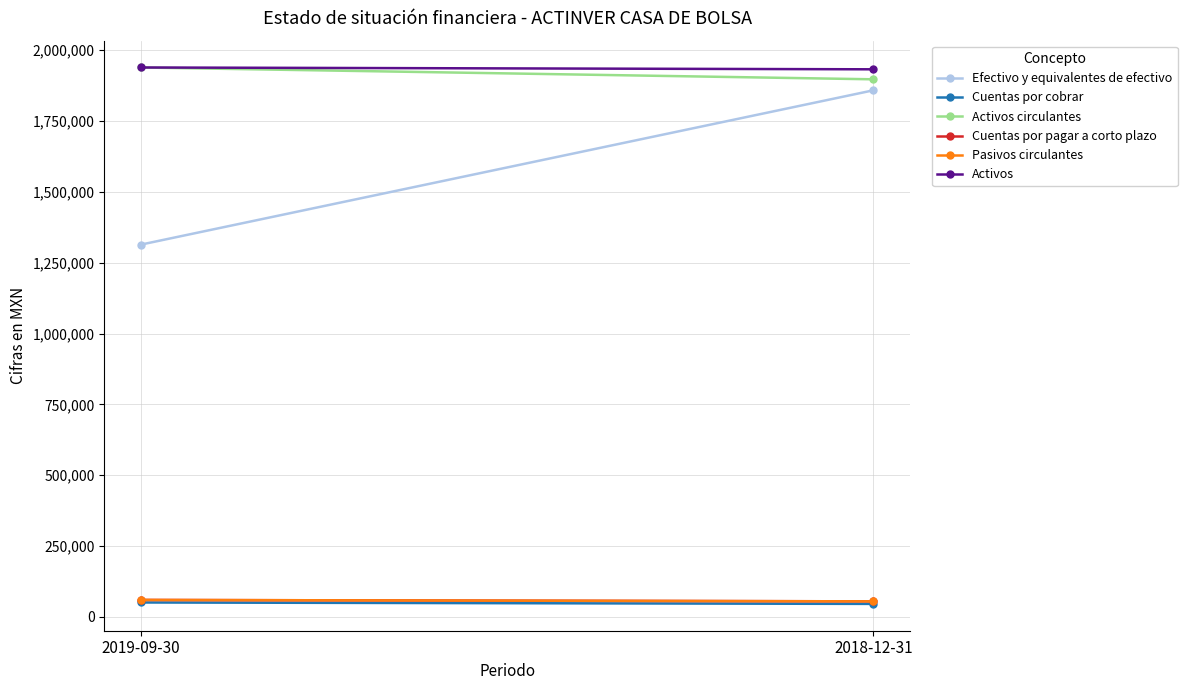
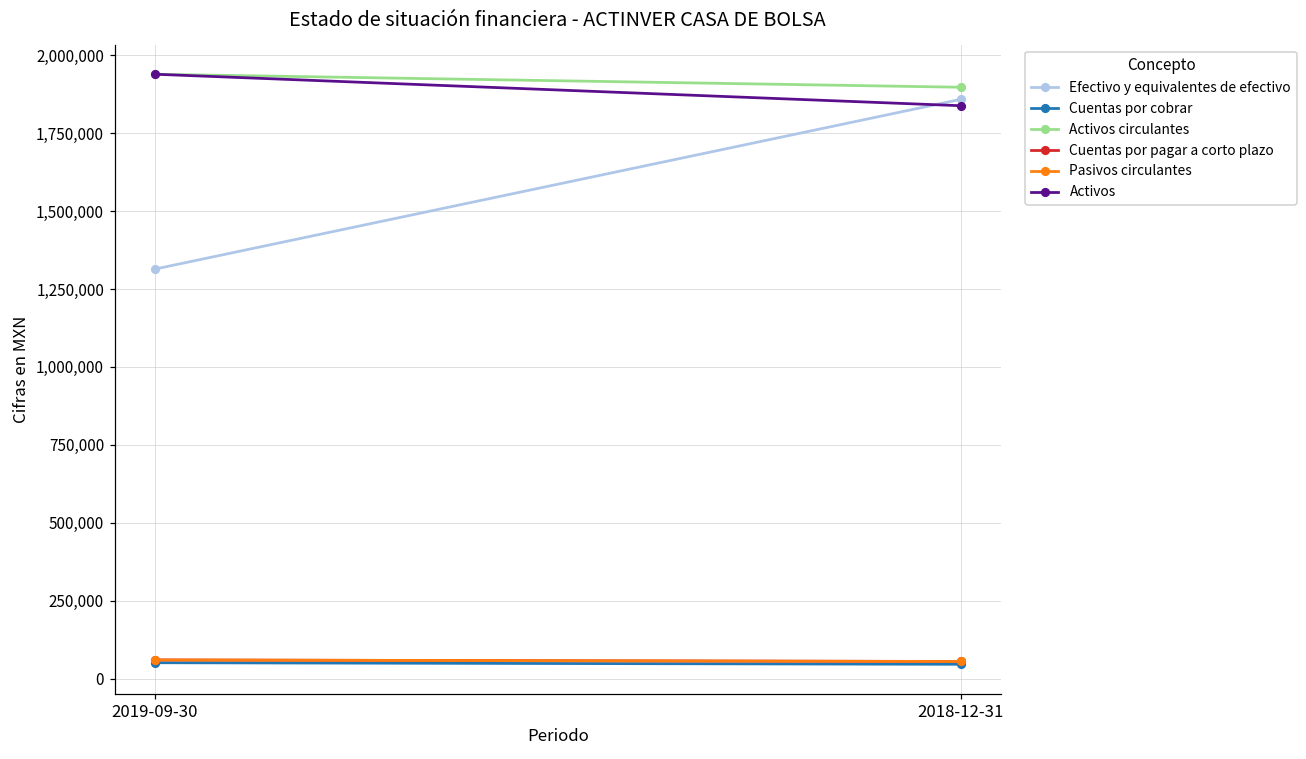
Activos, 2018-12-31: 1,930,000 -> 1,840,000
